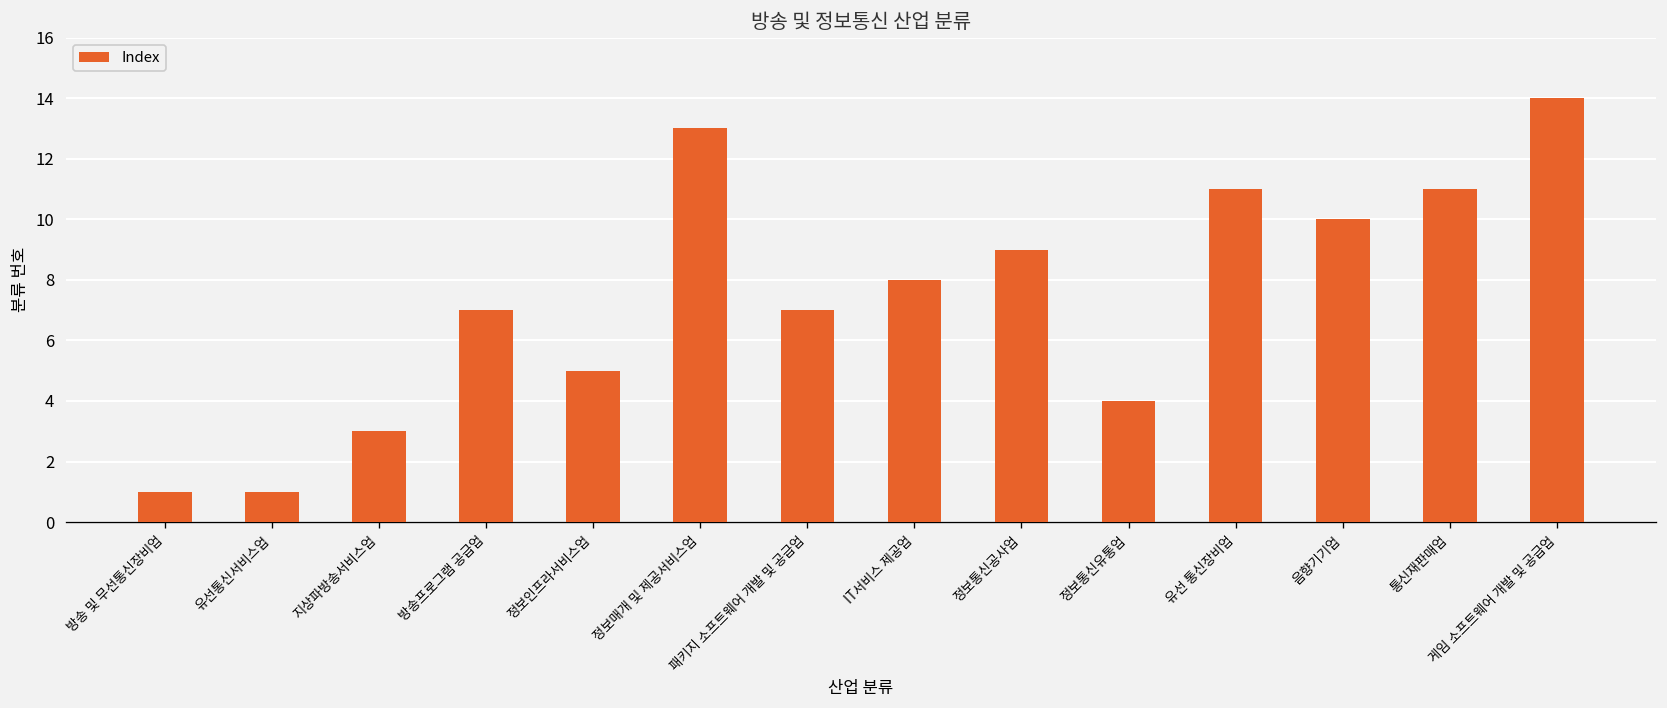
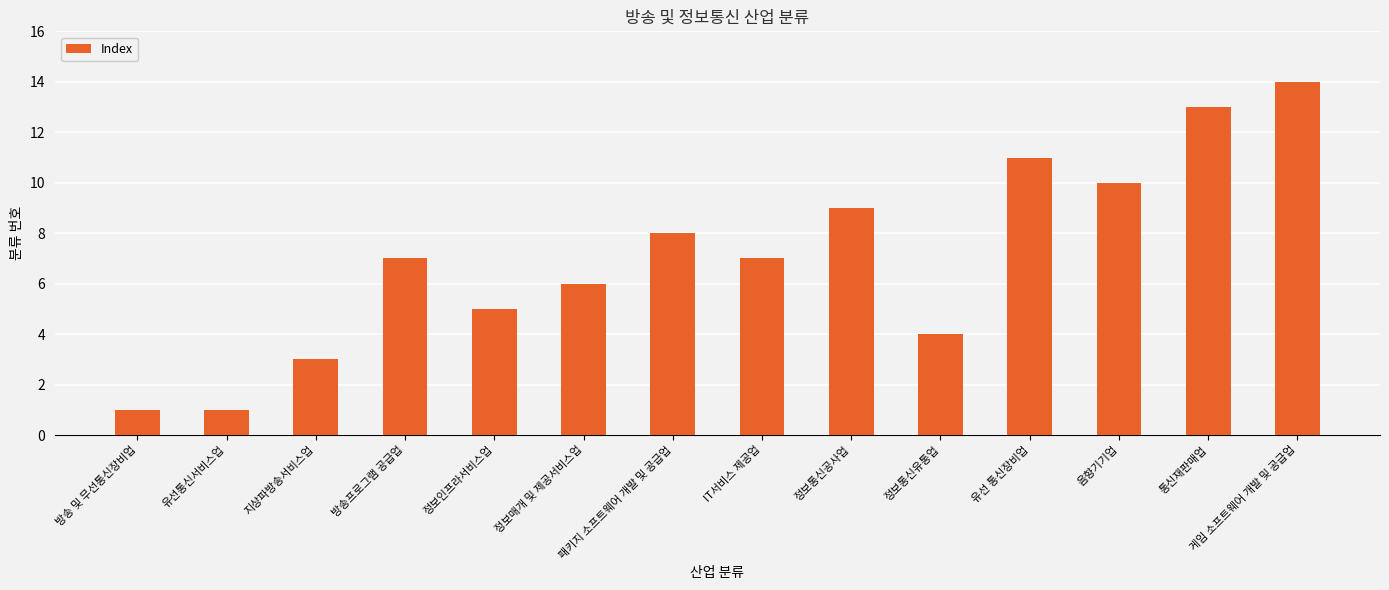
정보매개 및 제공서비스업: 13 -> 6
패키지 소프트웨어 개발 및 공급업: 7 -> 8
IT서비스 제공업: 8 -> 7
통신재판매업: 11 -> 13
